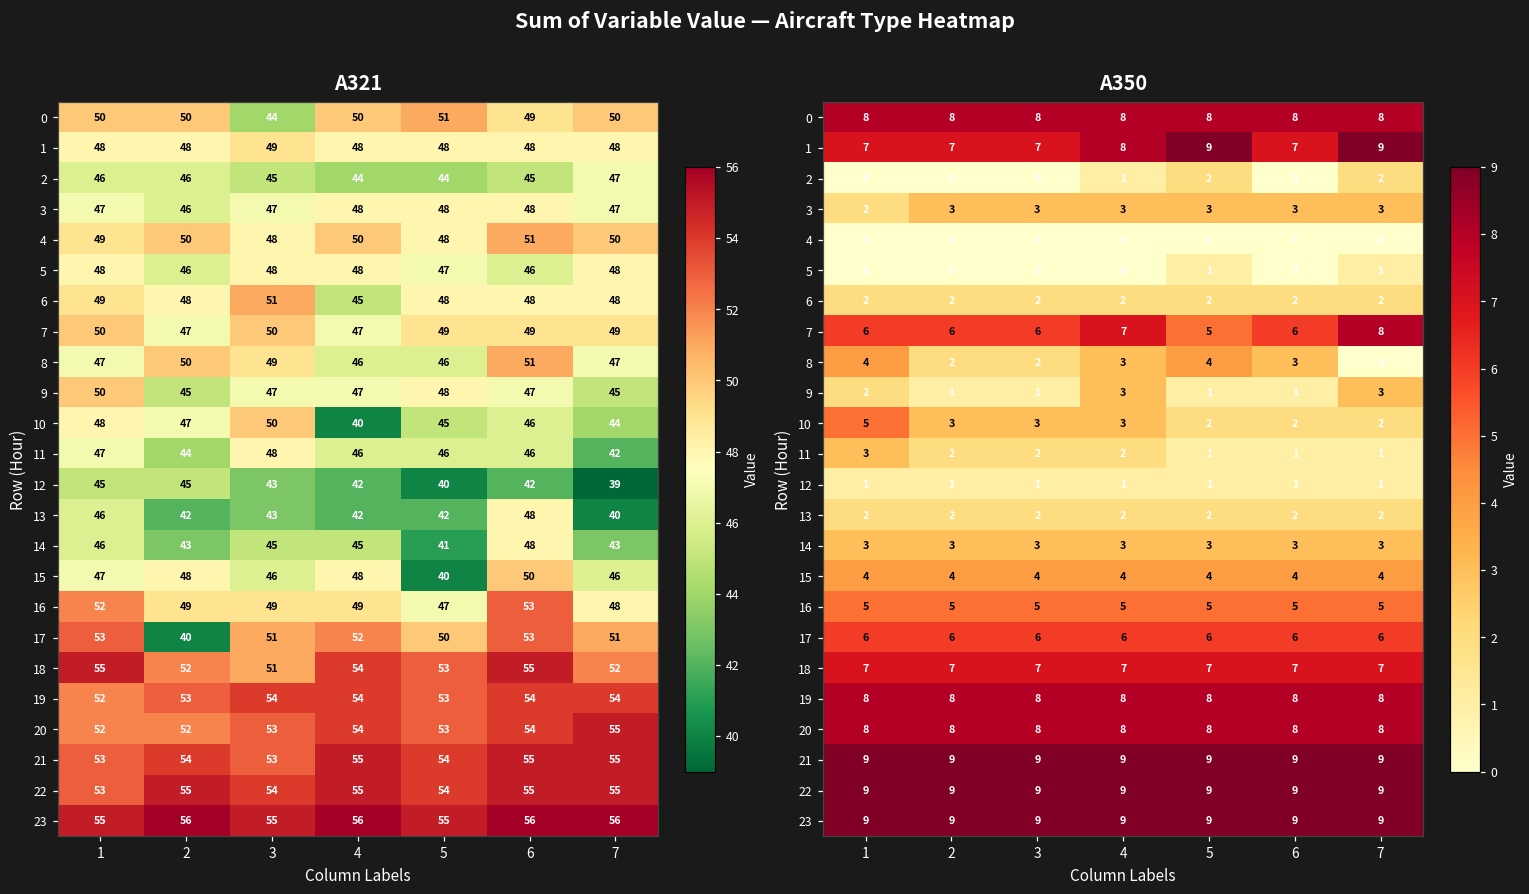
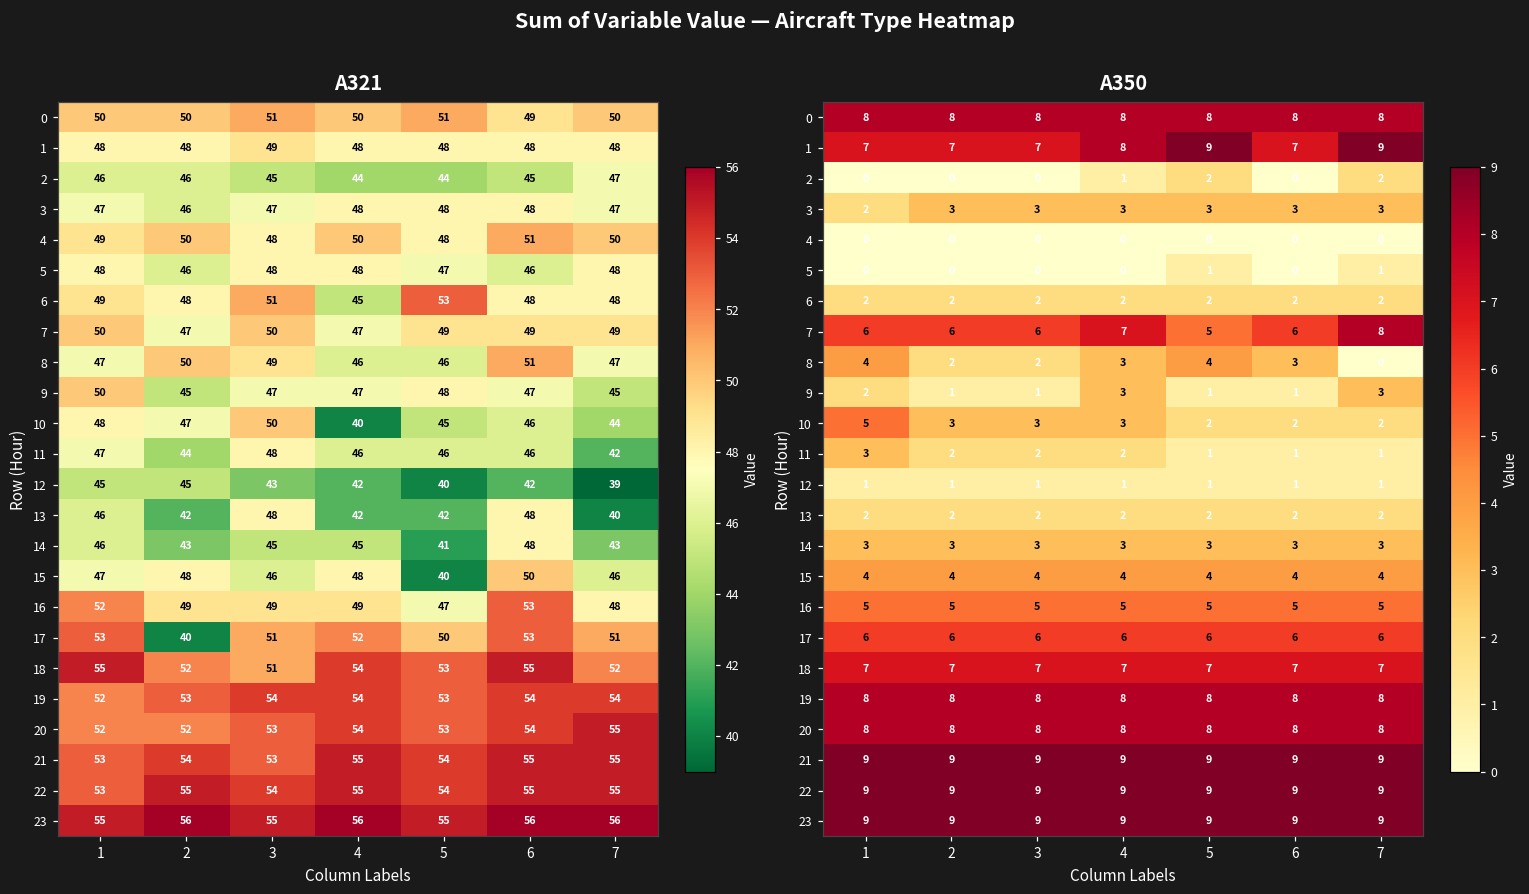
A321, 0, 3: 44 -> 51
A321, 6, 5: 48 -> 53
A321, 13, 3: 43 -> 48
